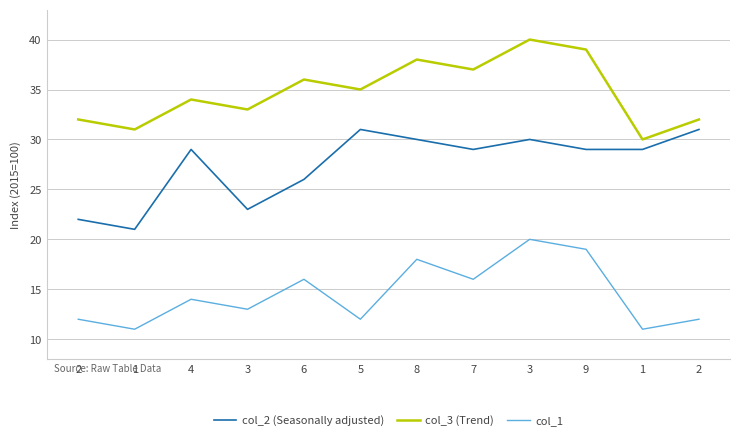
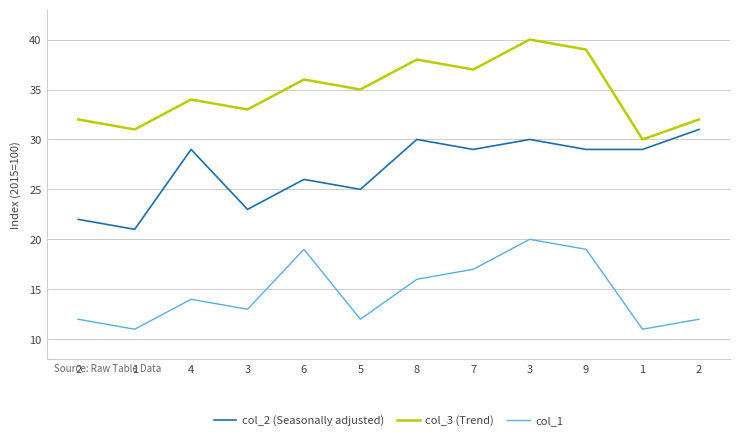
col_1, 6: 16 -> 19
col_2 (Seasonally adjusted), 5: 31 -> 25
col_1, 8: 18 -> 16
col_1, 7: 16 -> 17
